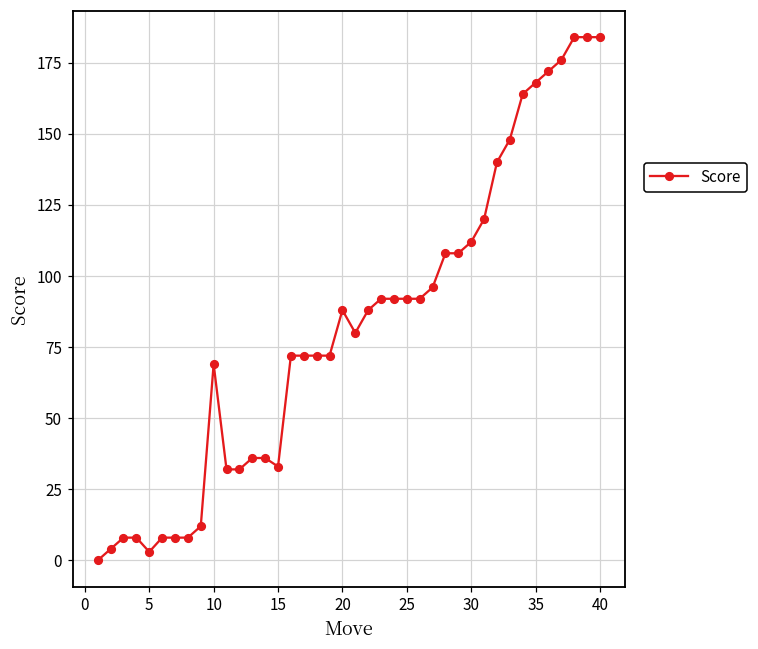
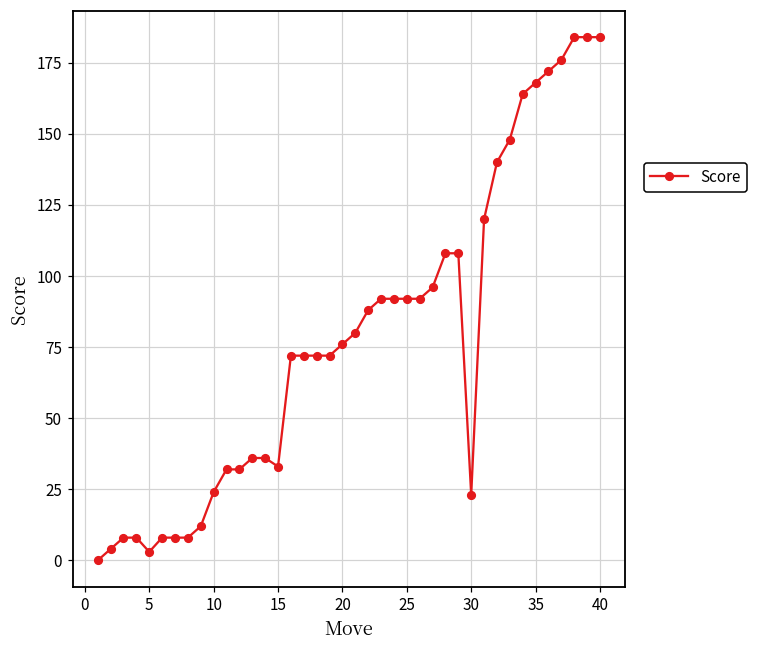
10: 69 -> 24
20: 88 -> 76
30: 112 -> 23
